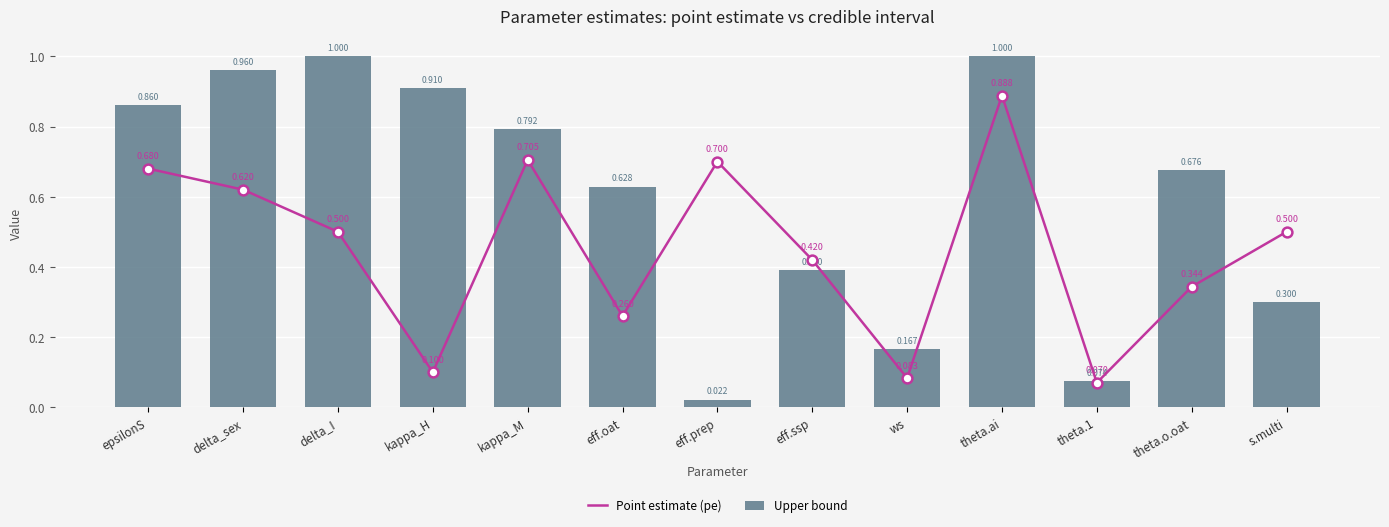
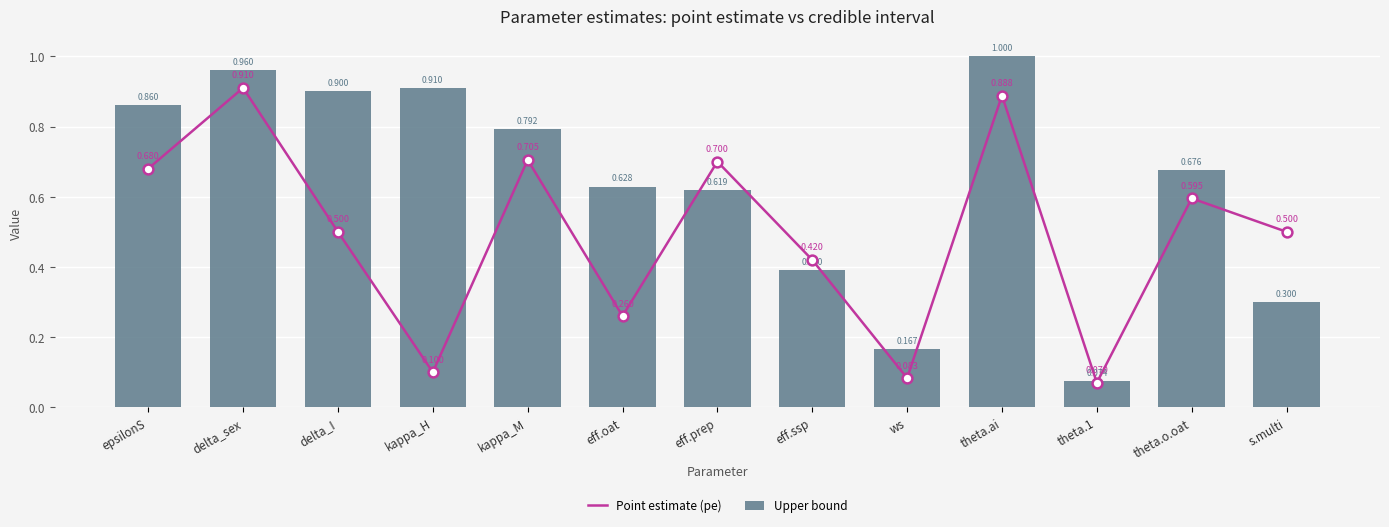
Point estimate (pe), delta_sex: 0.620 -> 0.910
Upper bound, delta_I: 1.000 -> 0.900
Upper bound, eff.prep: 0.022 -> 0.619
Point estimate (pe), theta.o.oat: 0.344 -> 0.595
